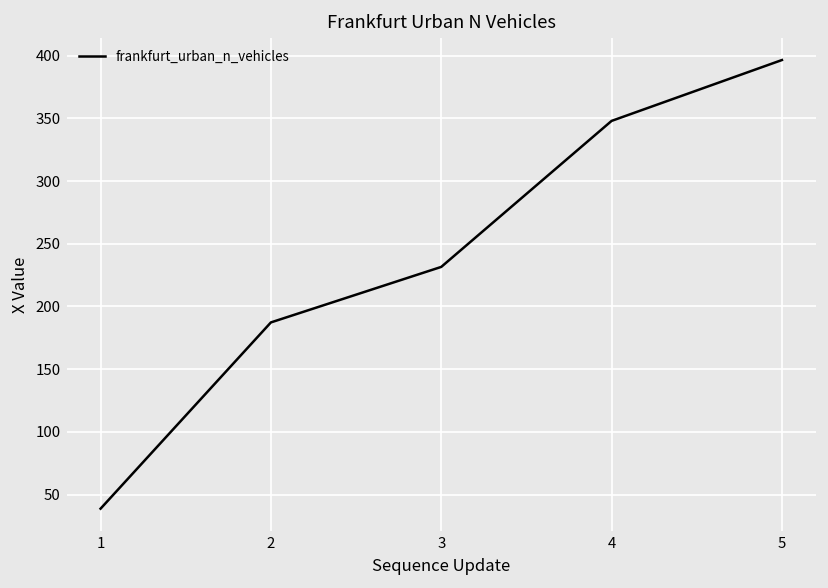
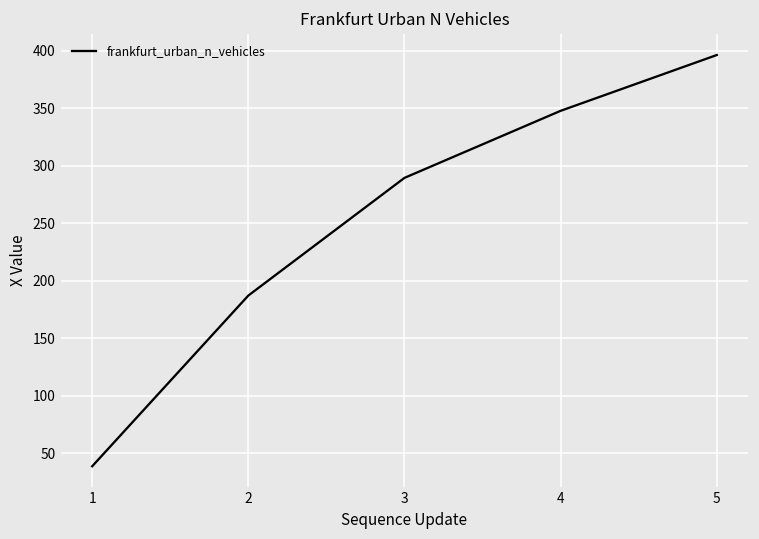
3: 232 -> 290
